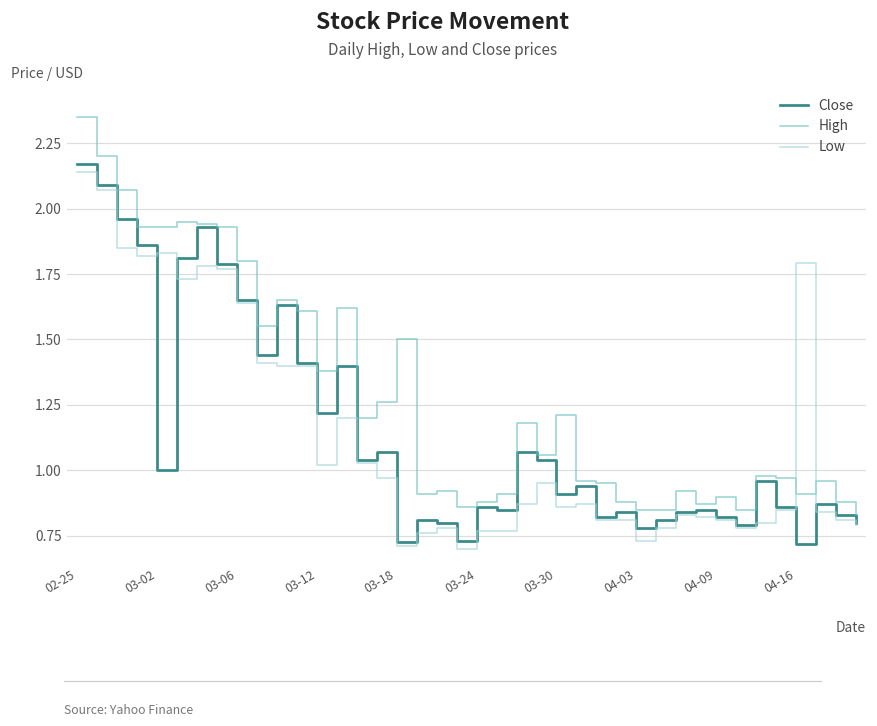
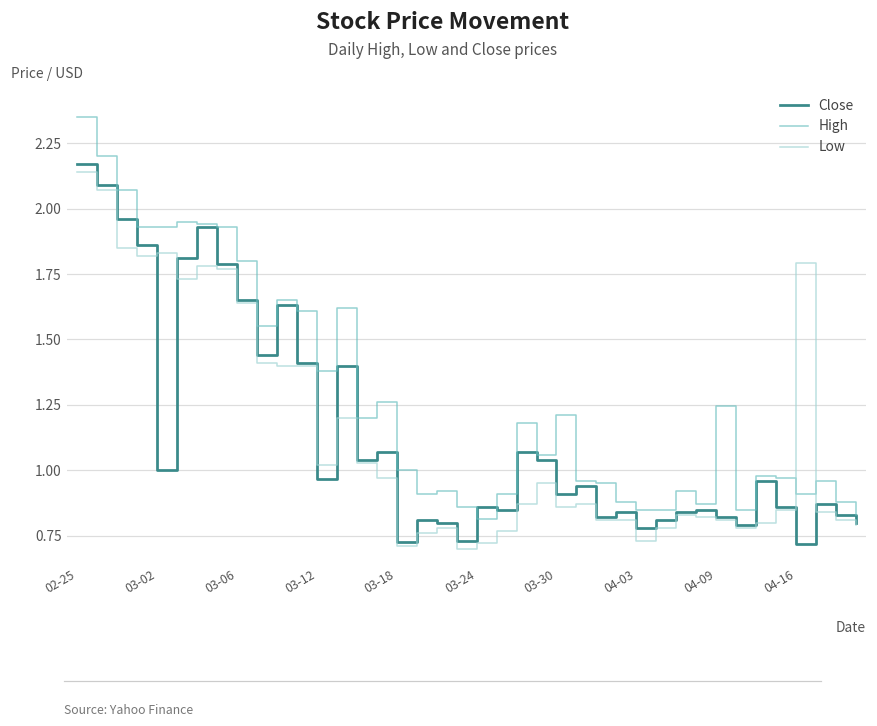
Close, 03-12: 1.22 -> 0.97
High, 03-18: 1.5 -> 1.0
High, 03-24: 0.88 -> 0.81
Low, 03-24: 0.77 -> 0.72
High, 04-09: 0.90 -> 1.25
